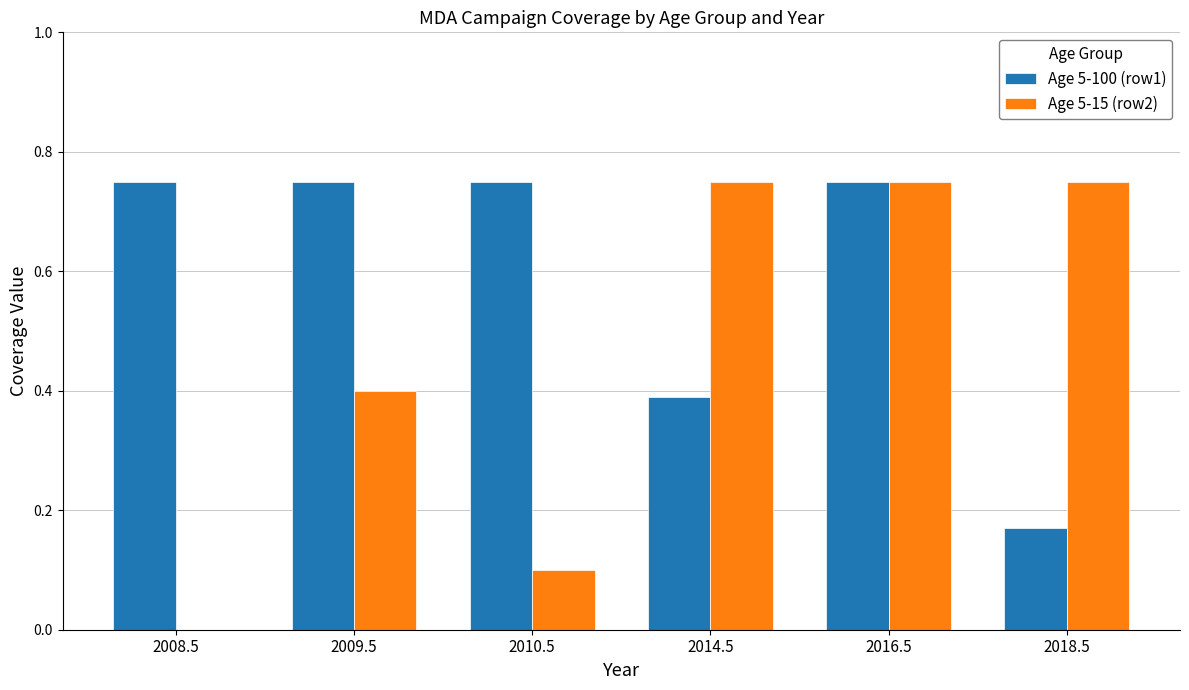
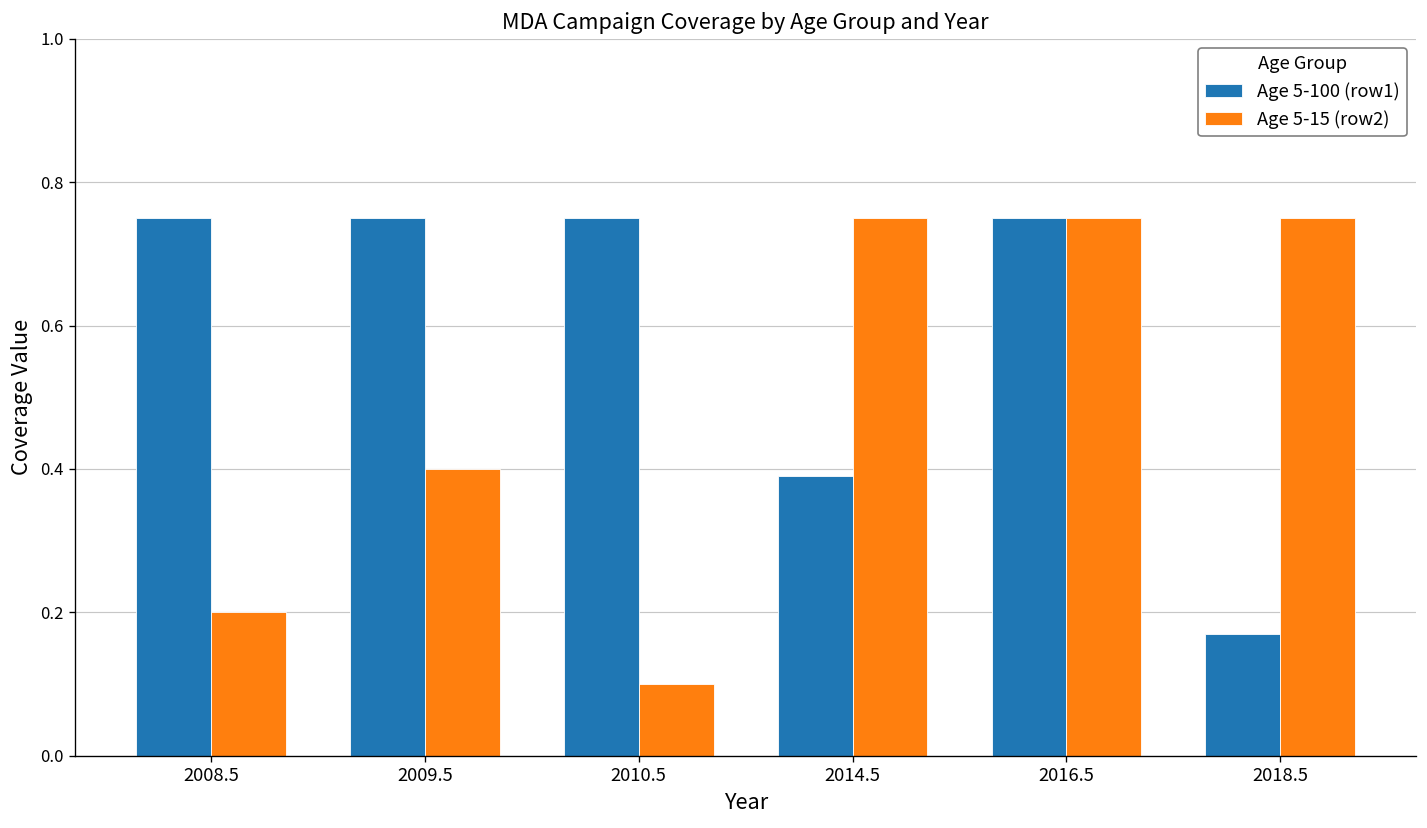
Age 5-15 (row2), 2008.5: 0.0 -> 0.2
